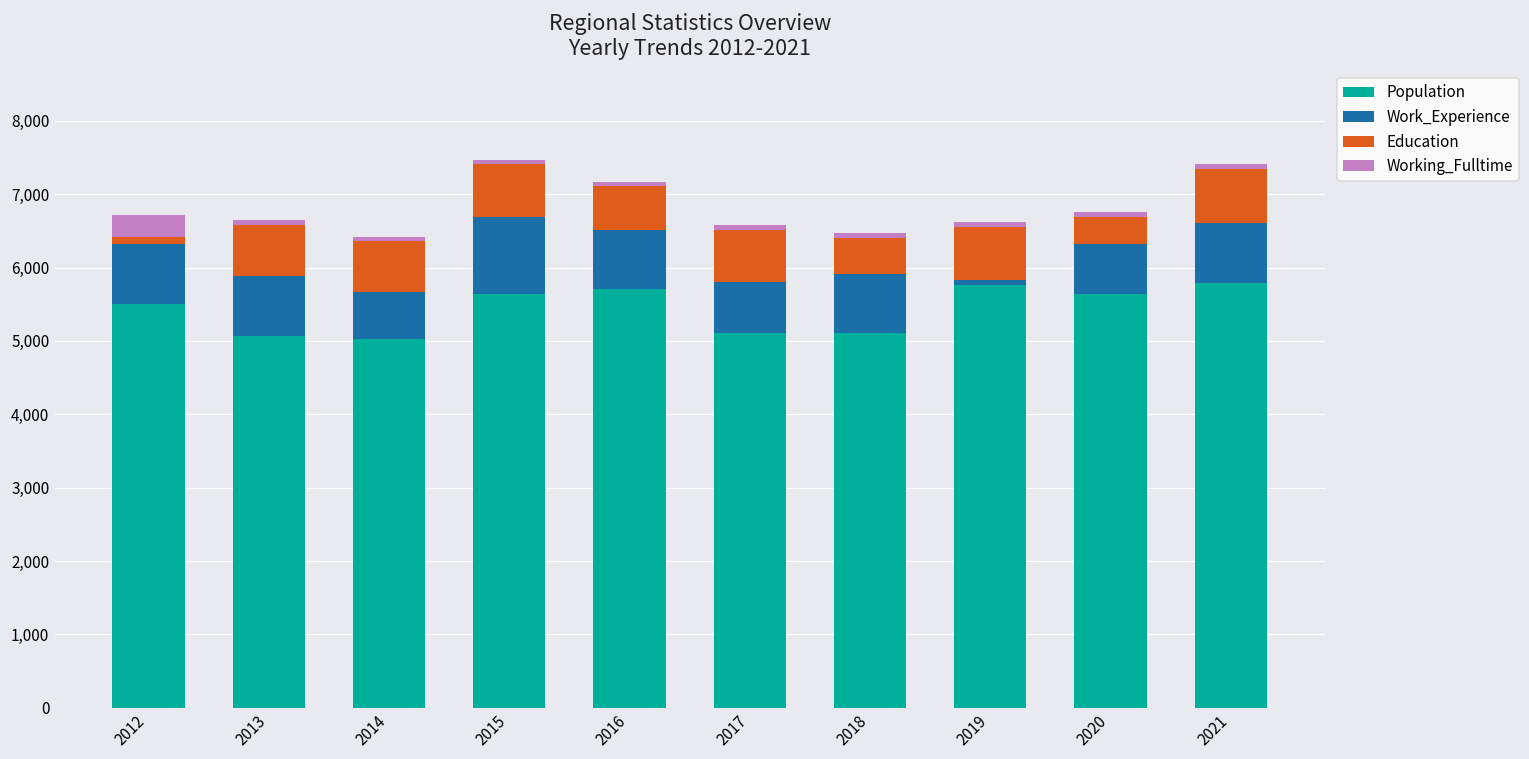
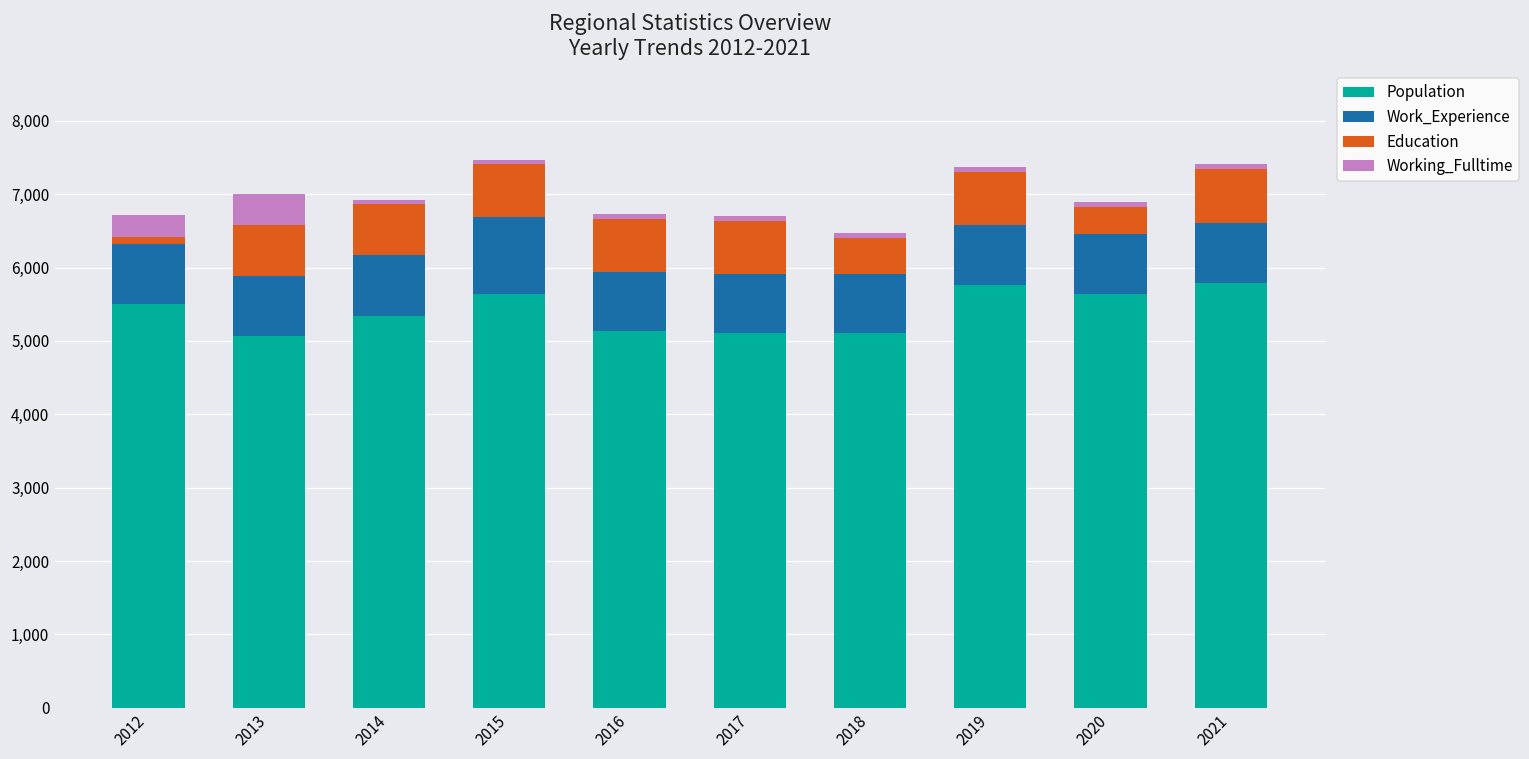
Working_Fulltime, 2013: 100 -> 400
Population, 2014: 5,000 -> 5,300
Work_Experience, 2014: 600 -> 800
Population, 2016: 5,700 -> 5,100
Education, 2016: 600 -> 700
Work_Experience, 2017: 700 -> 800
Work_Experience, 2019: 100 -> 800
Work_Experience, 2020: 700 -> 800
